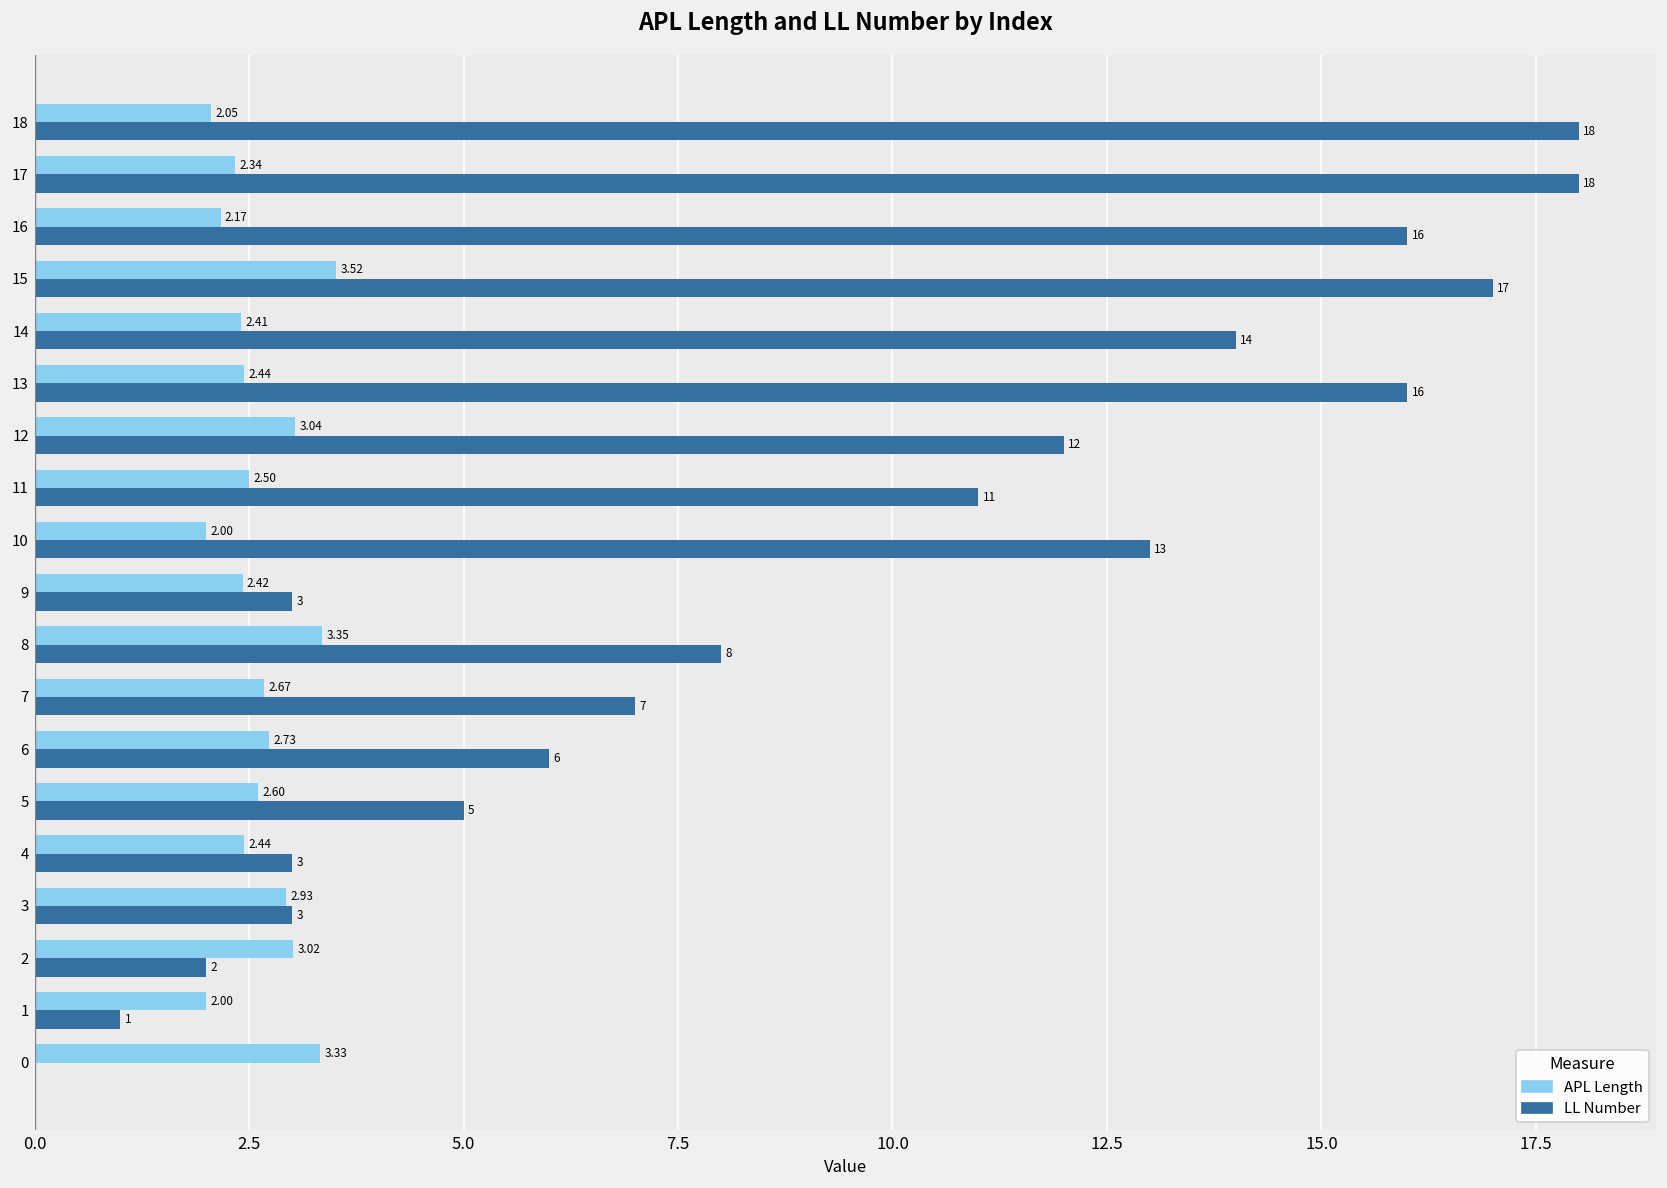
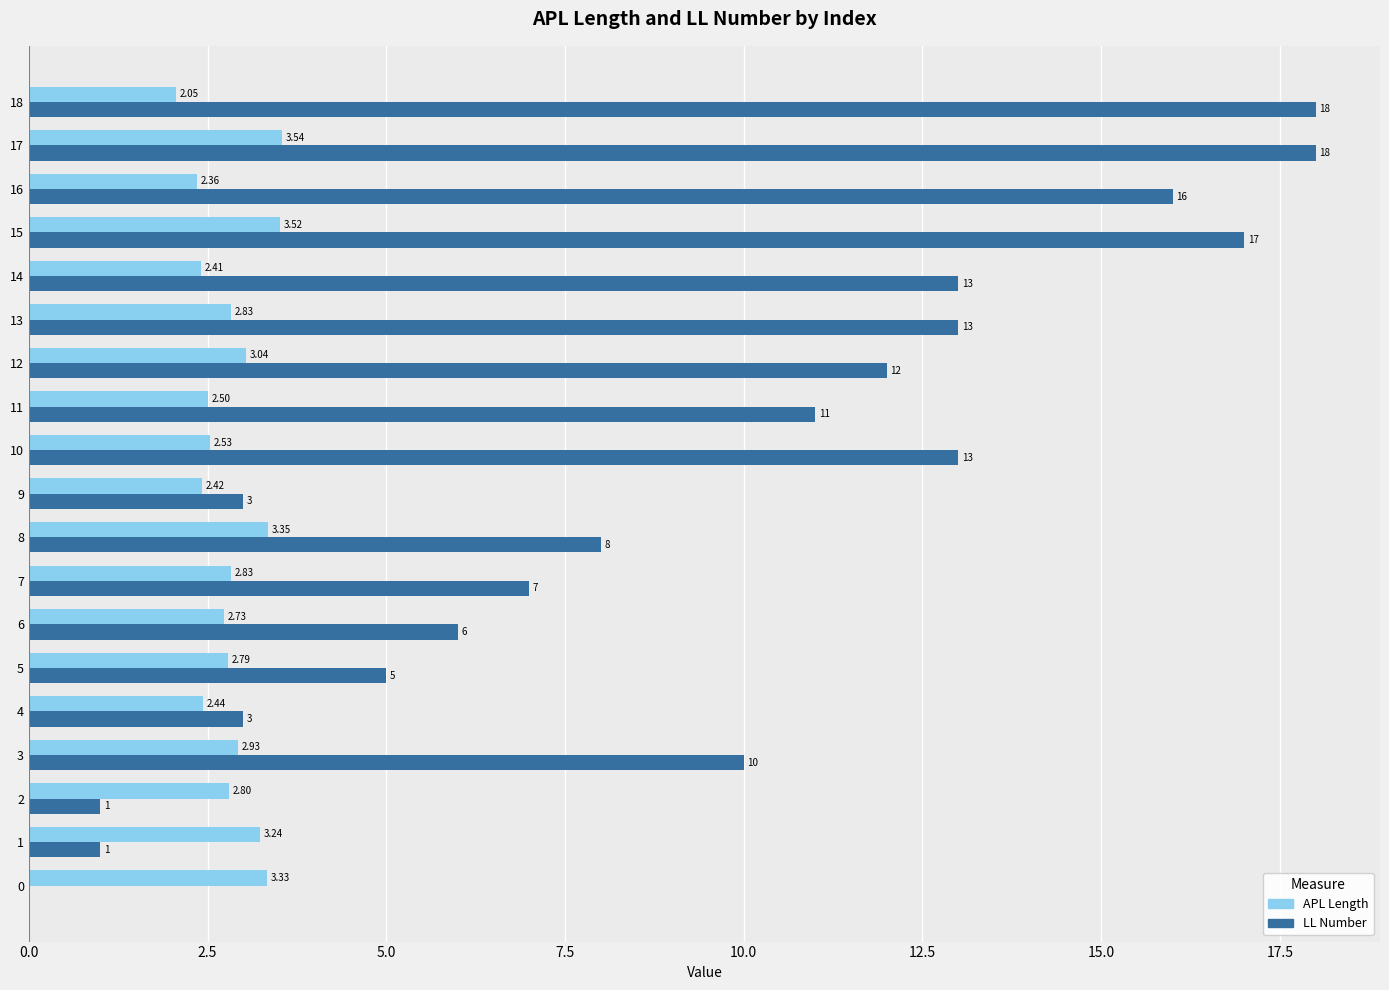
APL Length, 17: 2.34 -> 3.54
APL Length, 16: 2.17 -> 2.36
LL Number, 14: 14 -> 13
APL Length, 13: 2.44 -> 2.83
LL Number, 13: 16 -> 13
APL Length, 10: 2.00 -> 2.53
APL Length, 7: 2.67 -> 2.83
APL Length, 5: 2.60 -> 2.79
LL Number, 3: 3 -> 10
APL Length, 2: 3.02 -> 2.80
LL Number, 2: 2 -> 1
APL Length, 1: 2.00 -> 3.24
